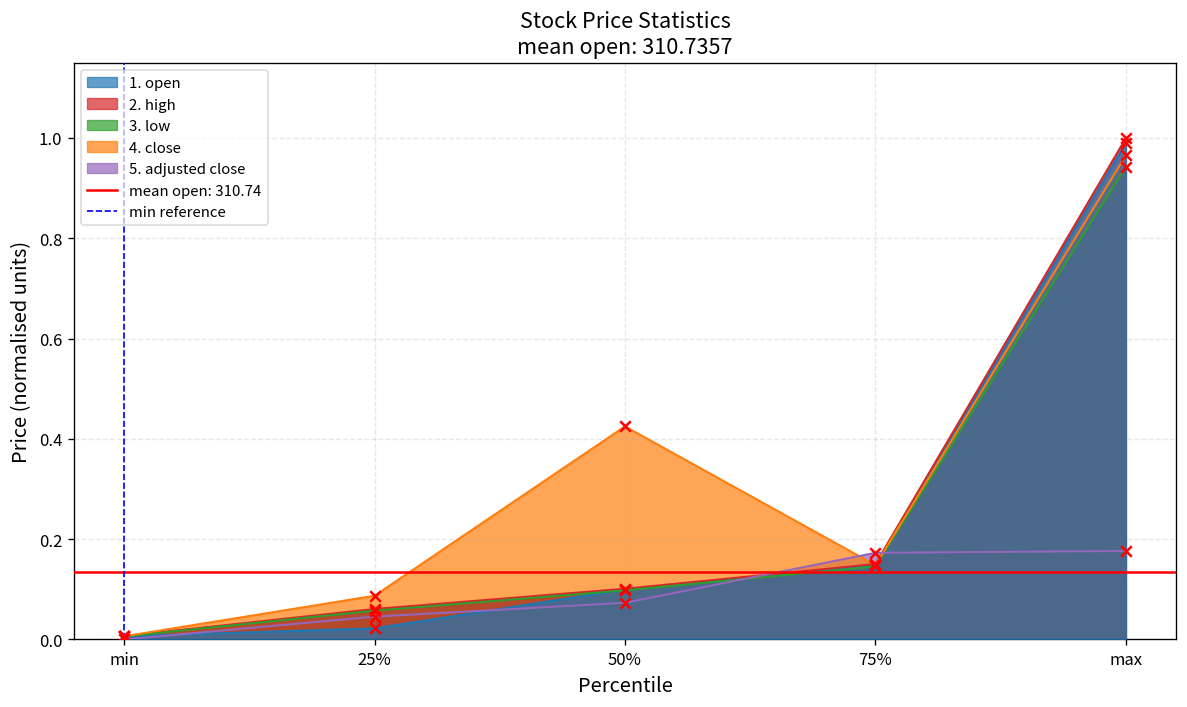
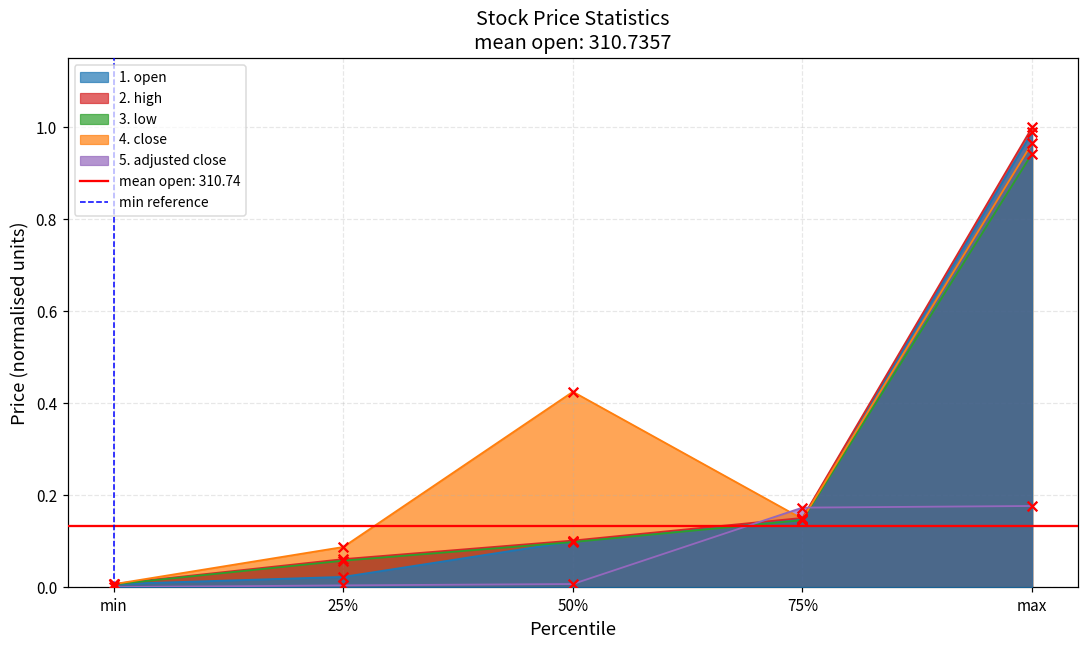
5. adjusted close, 25%: 0.05 -> 0.00
5. adjusted close, 50%: 0.07 -> 0.01
